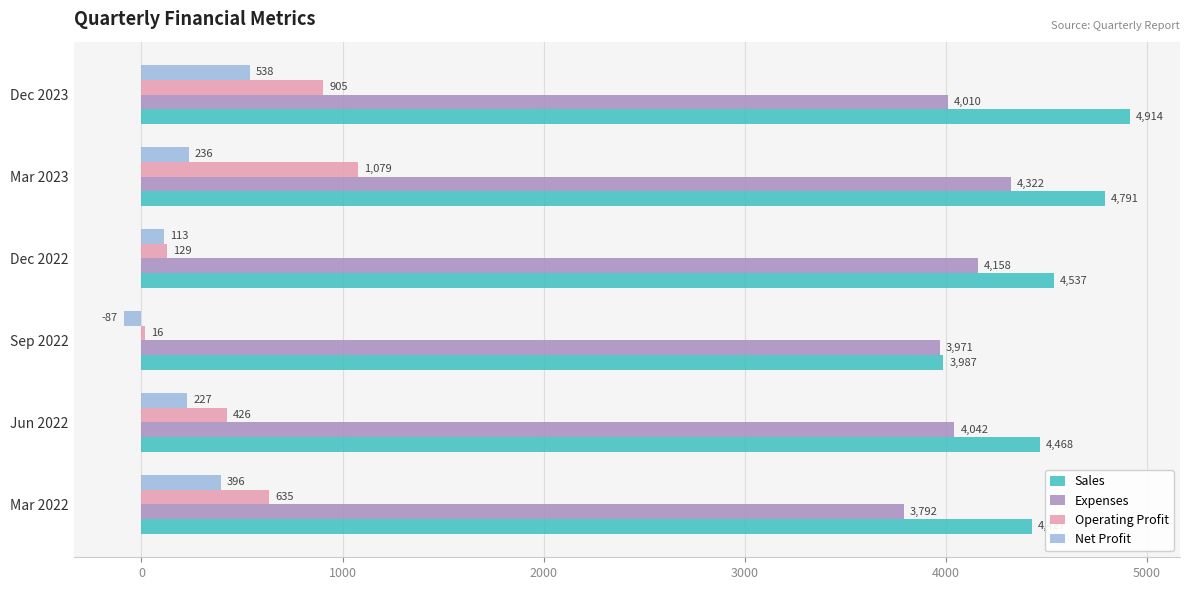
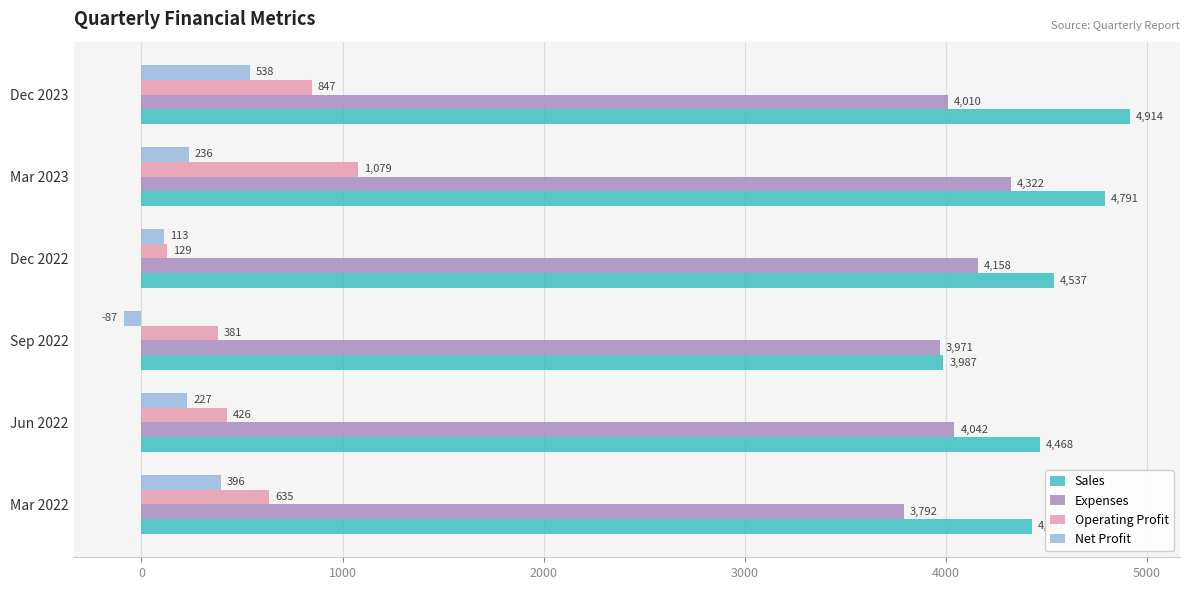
Operating Profit, Dec 2023: 905 -> 847
Operating Profit, Sep 2022: 16 -> 381
